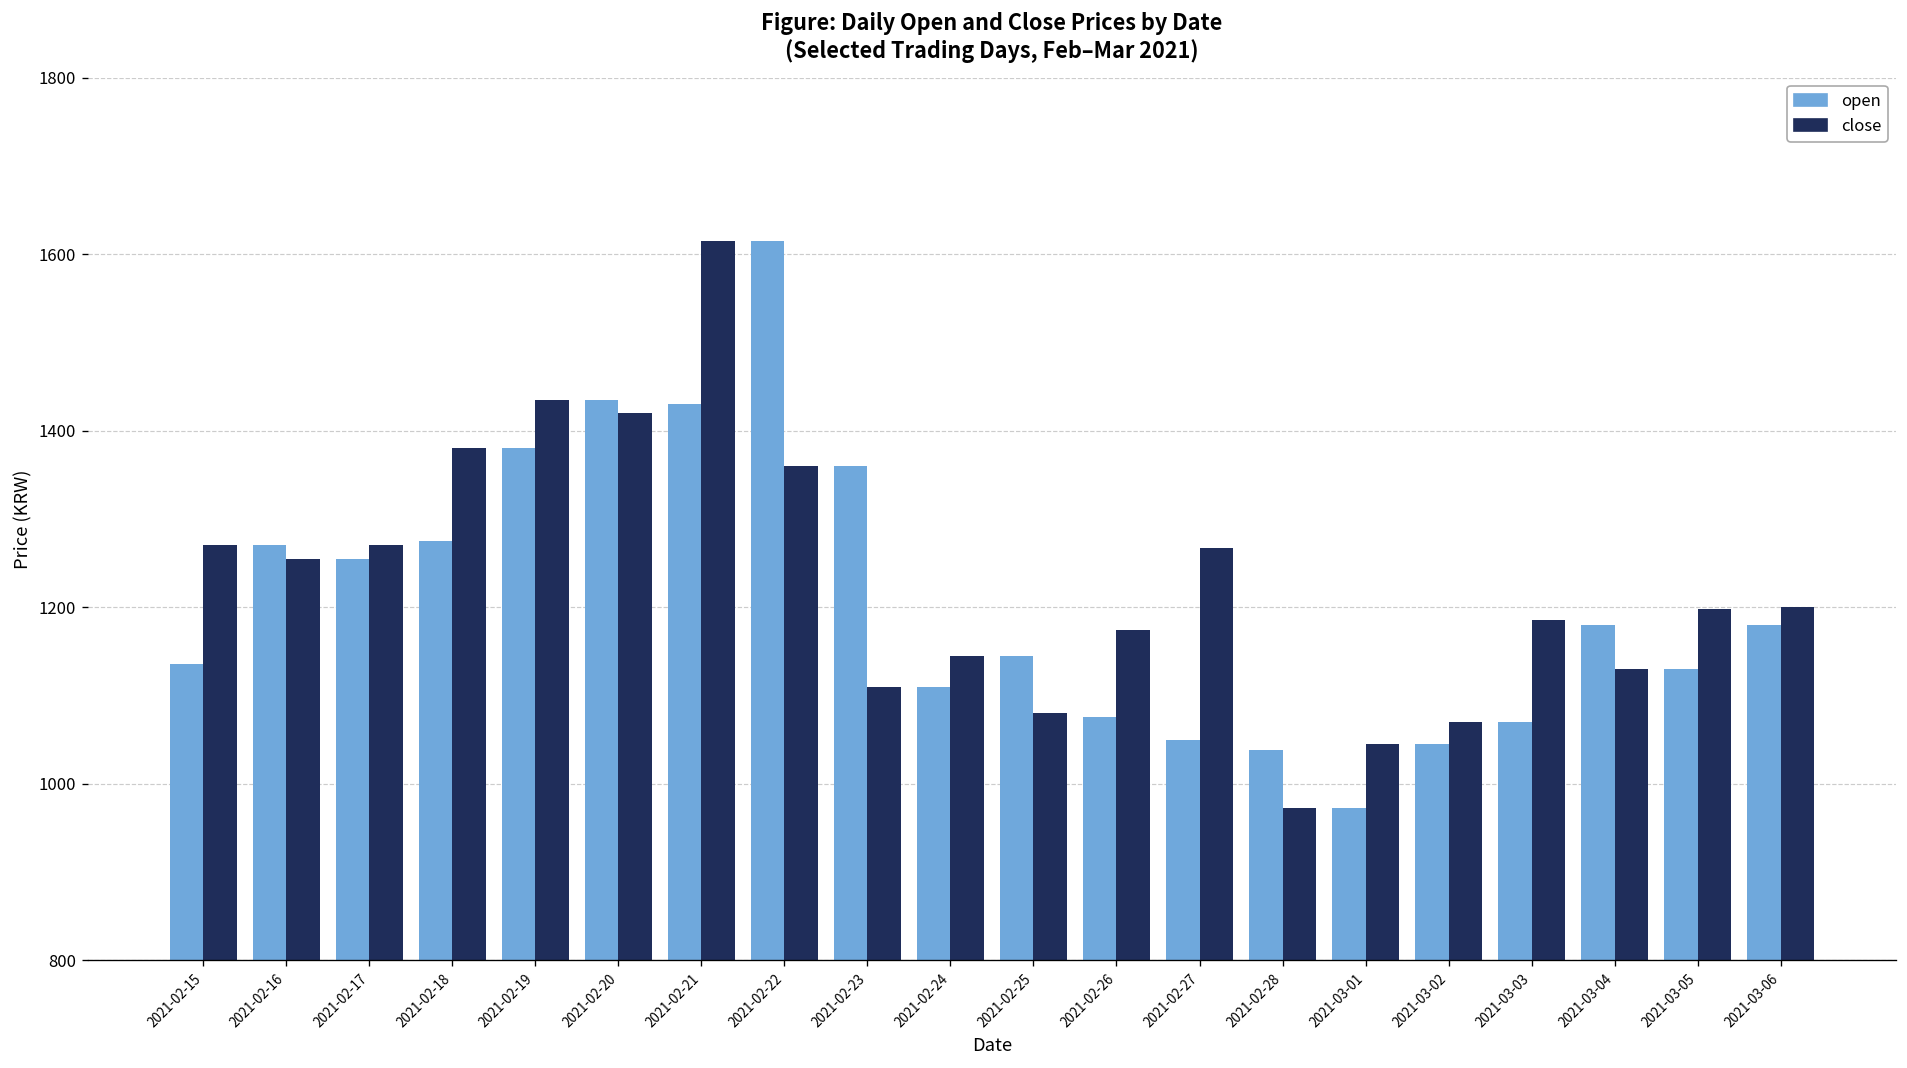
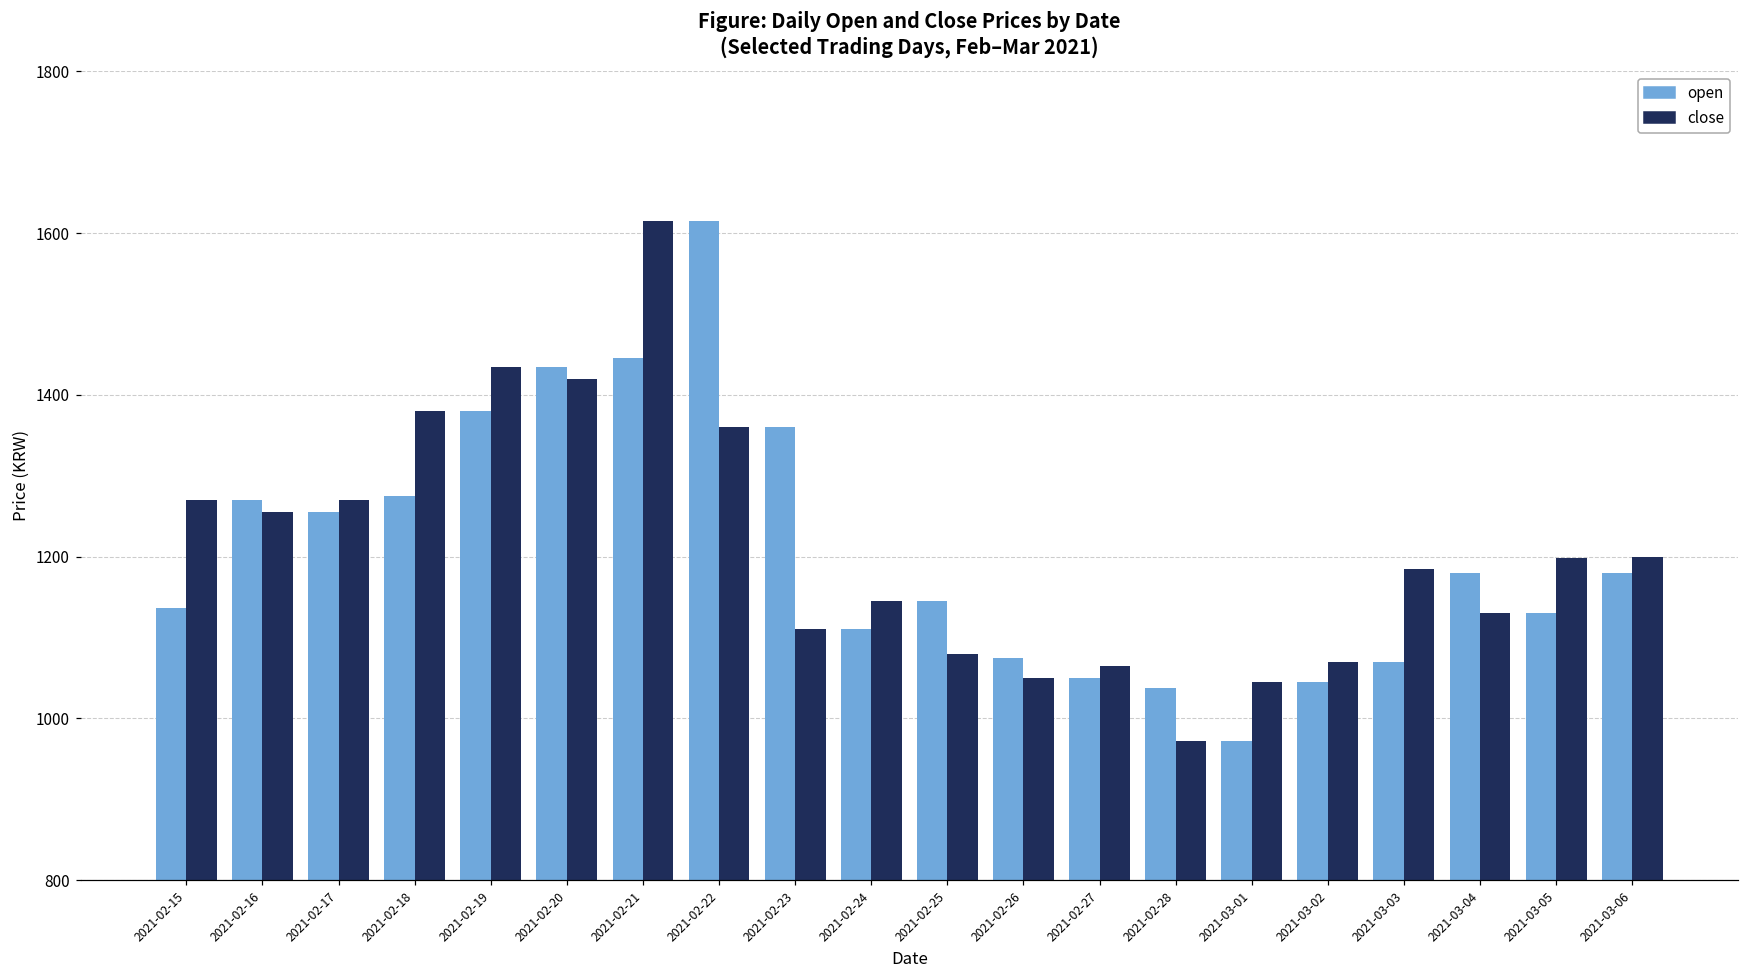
open, 2021-02-21: 1430 -> 1450
close, 2021-02-26: 1170 -> 1050
close, 2021-02-27: 1270 -> 1070
